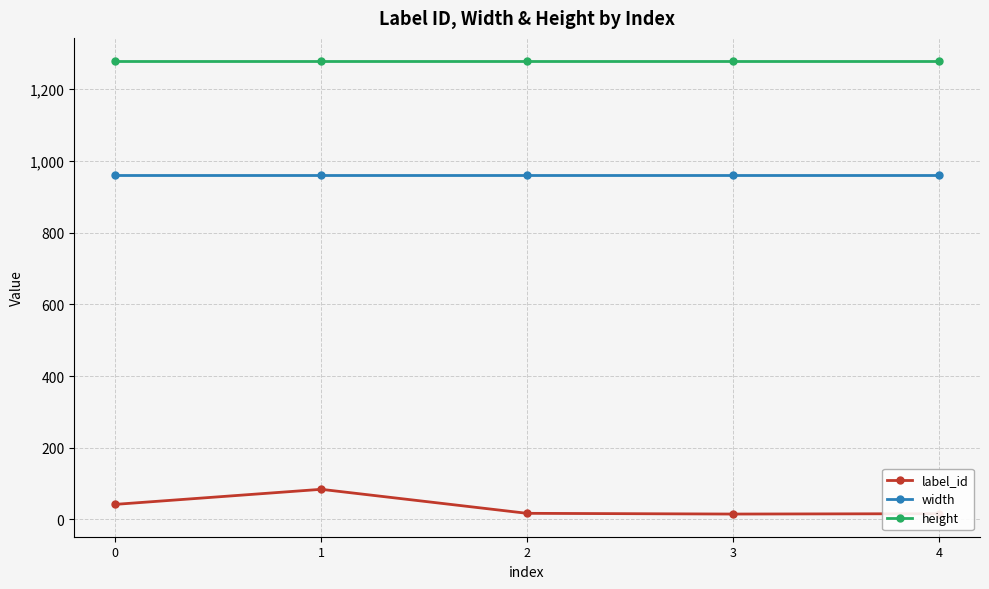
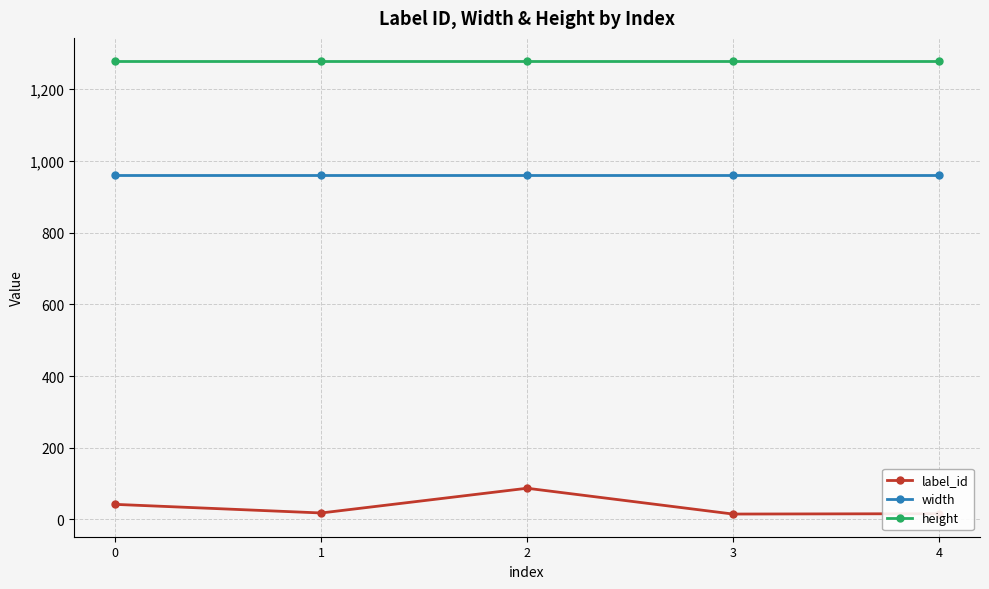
label_id, 1: 80 -> 20
label_id, 2: 20 -> 90
